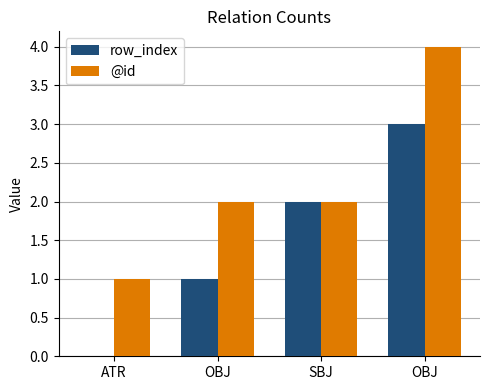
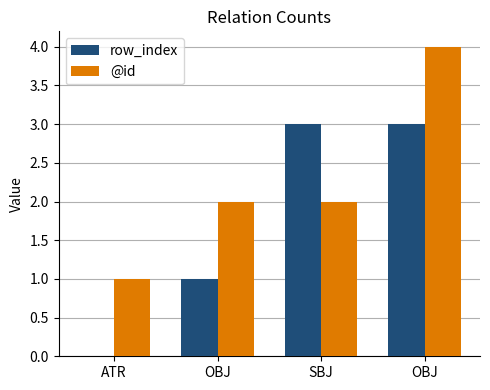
row_index, SBJ: 2 -> 3
